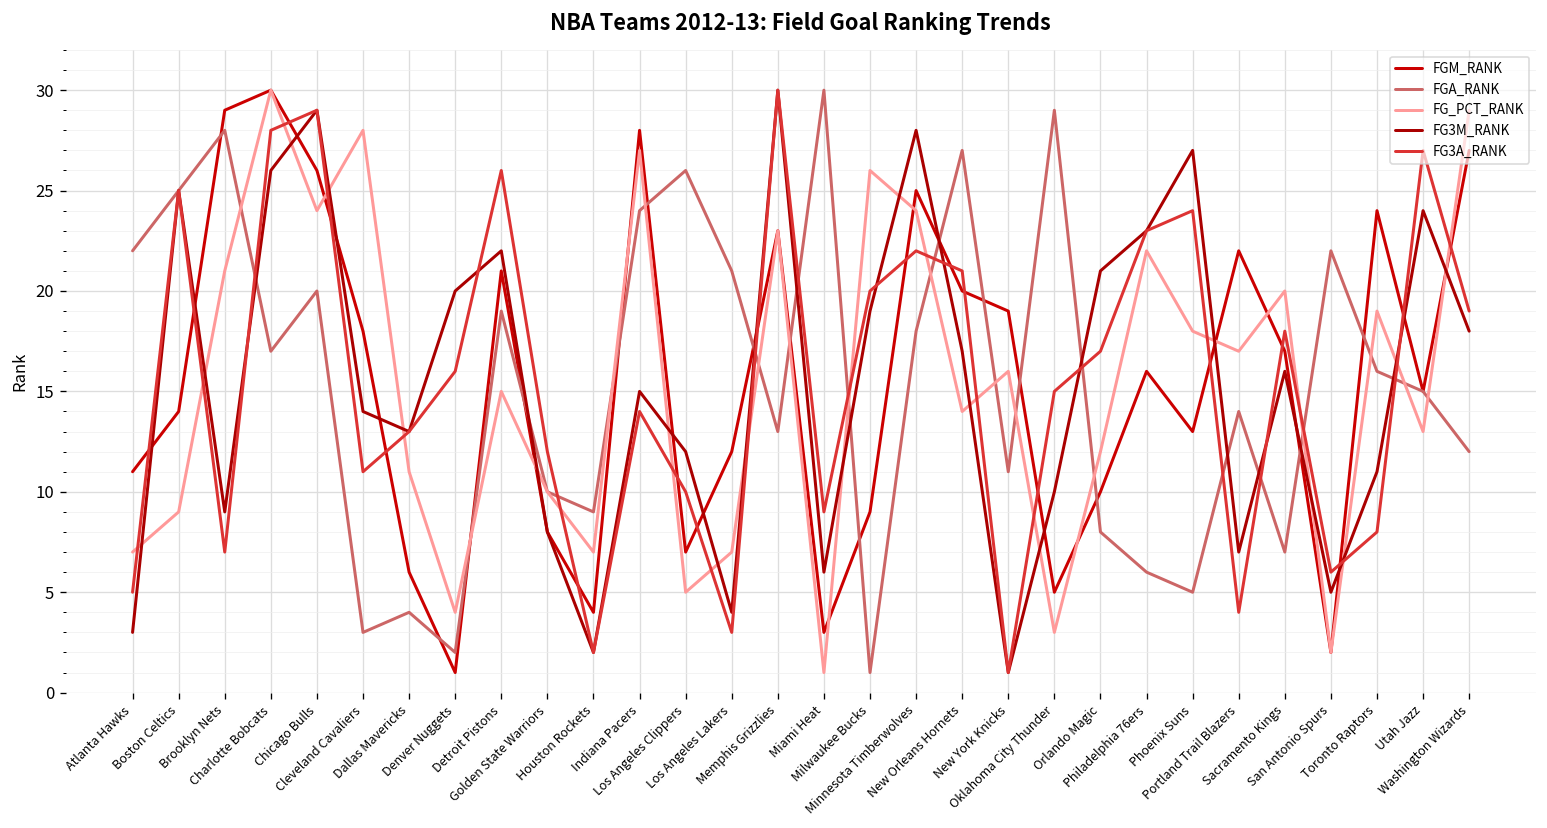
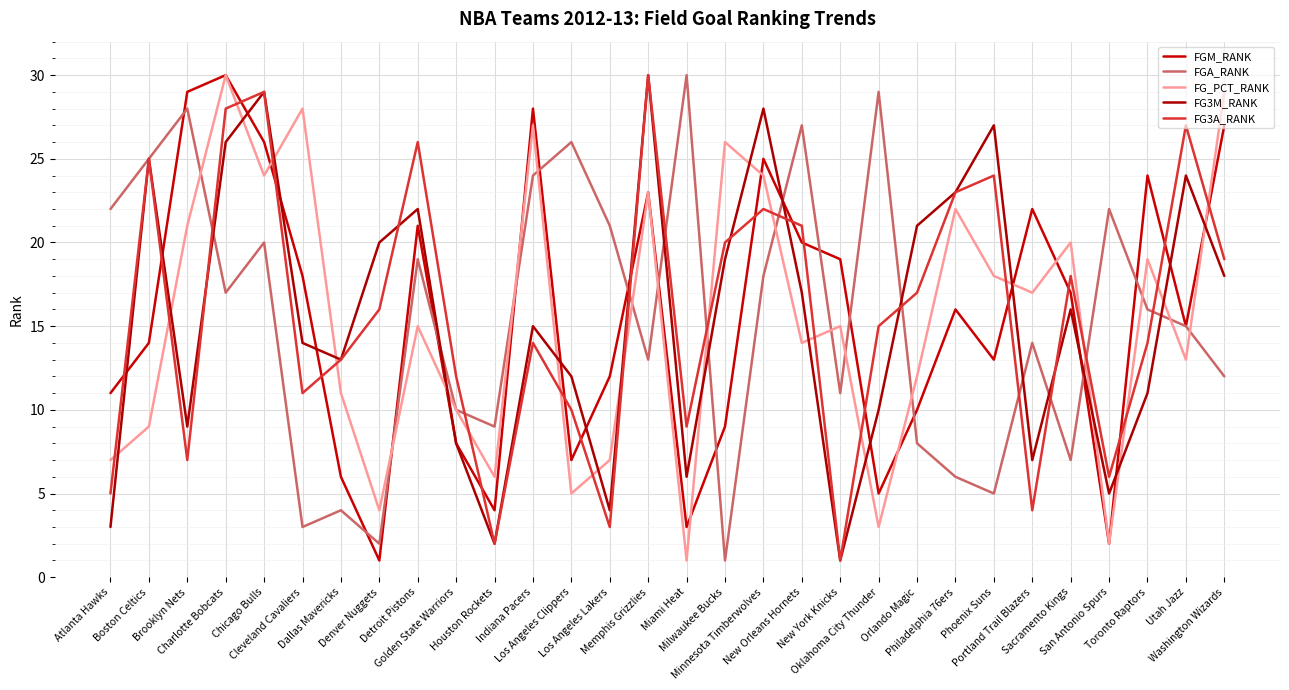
FG_PCT_RANK, Houston Rockets: 7 -> 6
FG_PCT_RANK, New York Knicks: 16 -> 15
FG3A_RANK, Toronto Raptors: 8 -> 14
